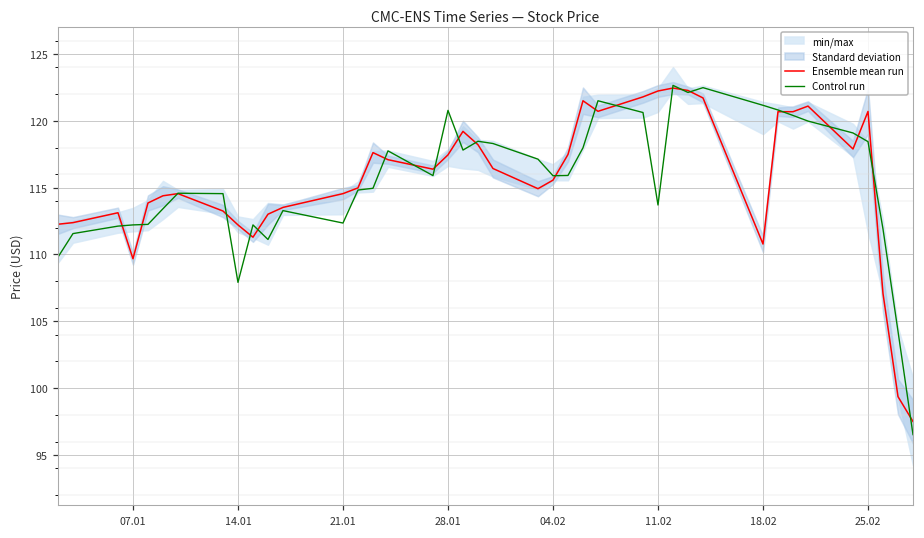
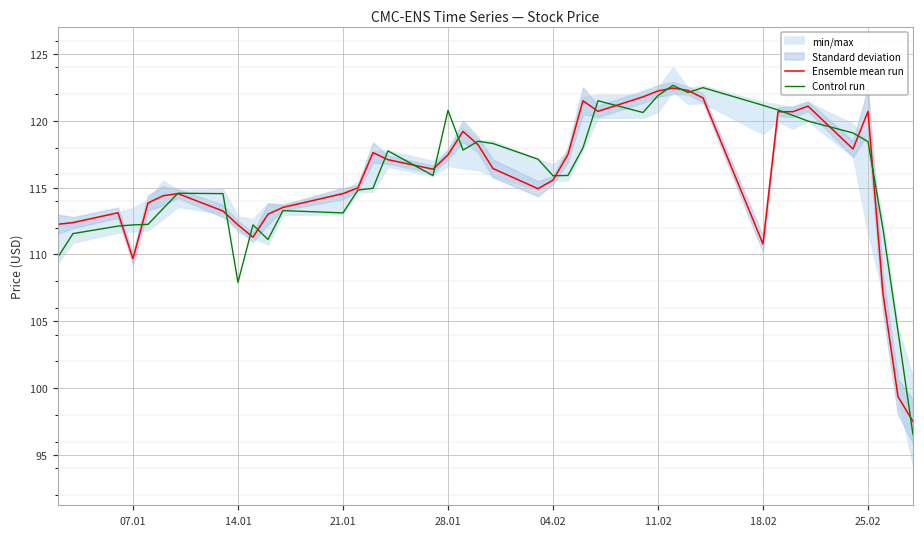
Control run, 21.01: 112.4 -> 113.1
Control run, 11.02: 113.7 -> 121.9
